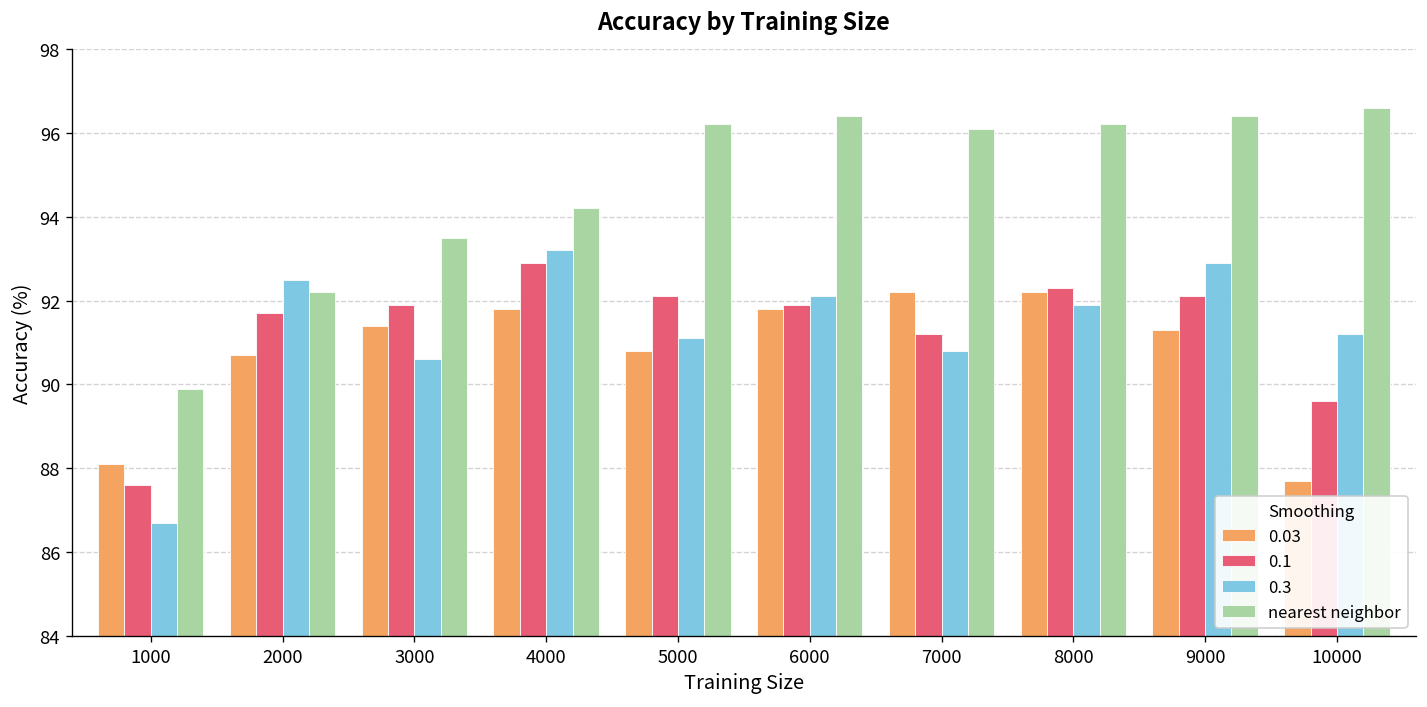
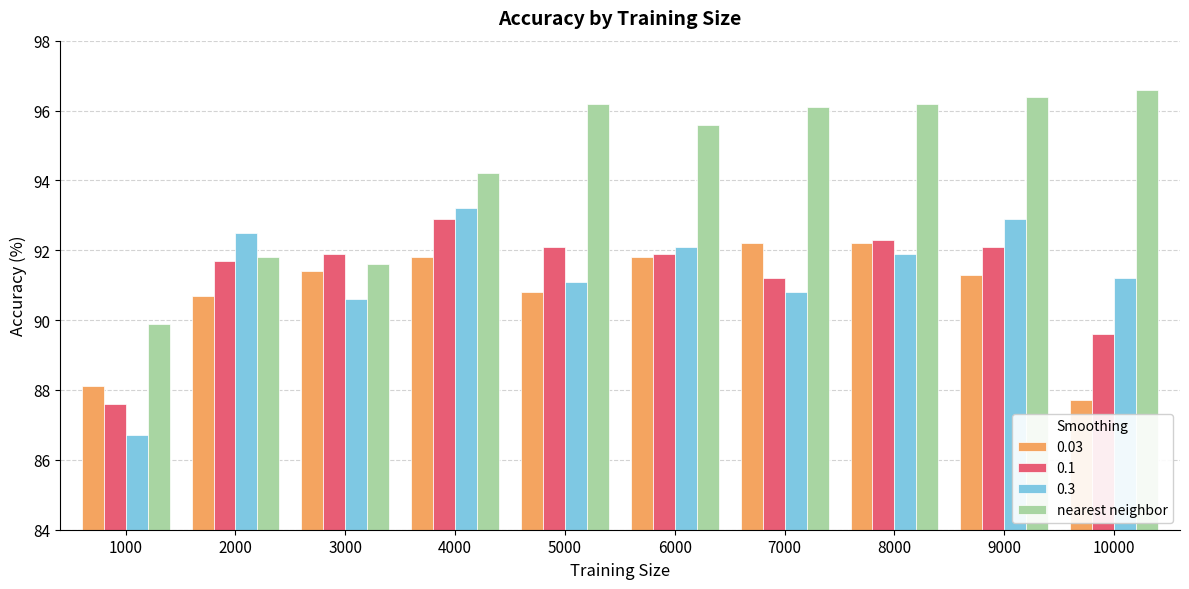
nearest neighbor, 2000: 92.2 -> 91.8
nearest neighbor, 3000: 93.5 -> 91.6
nearest neighbor, 6000: 96.4 -> 95.6
